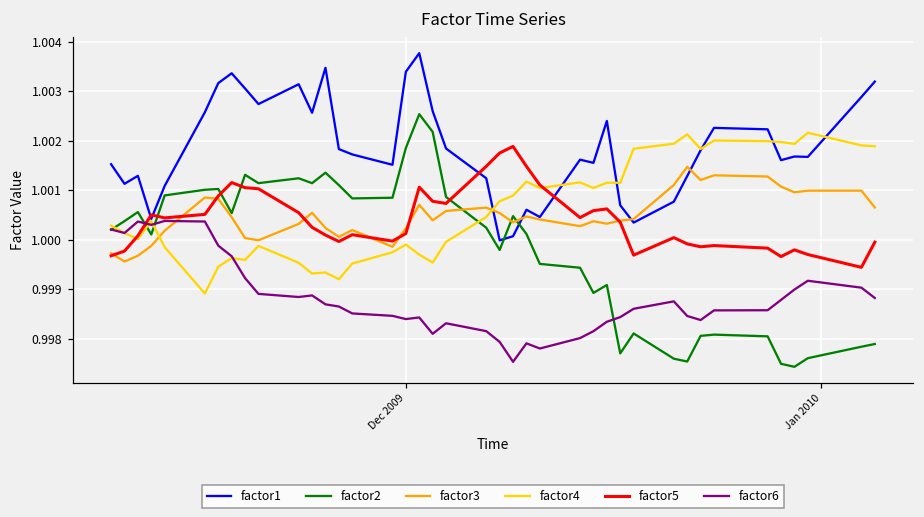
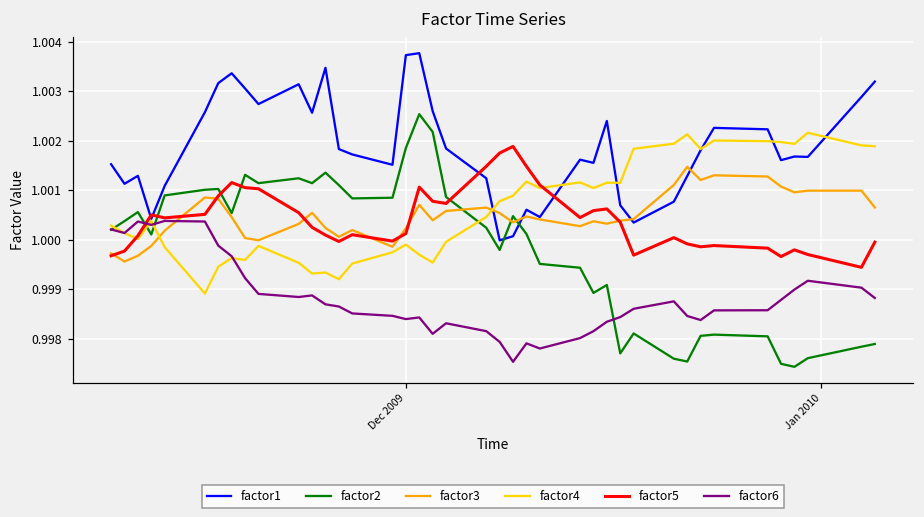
factor1, Dec 2009: 1.0034 -> 1.0037
